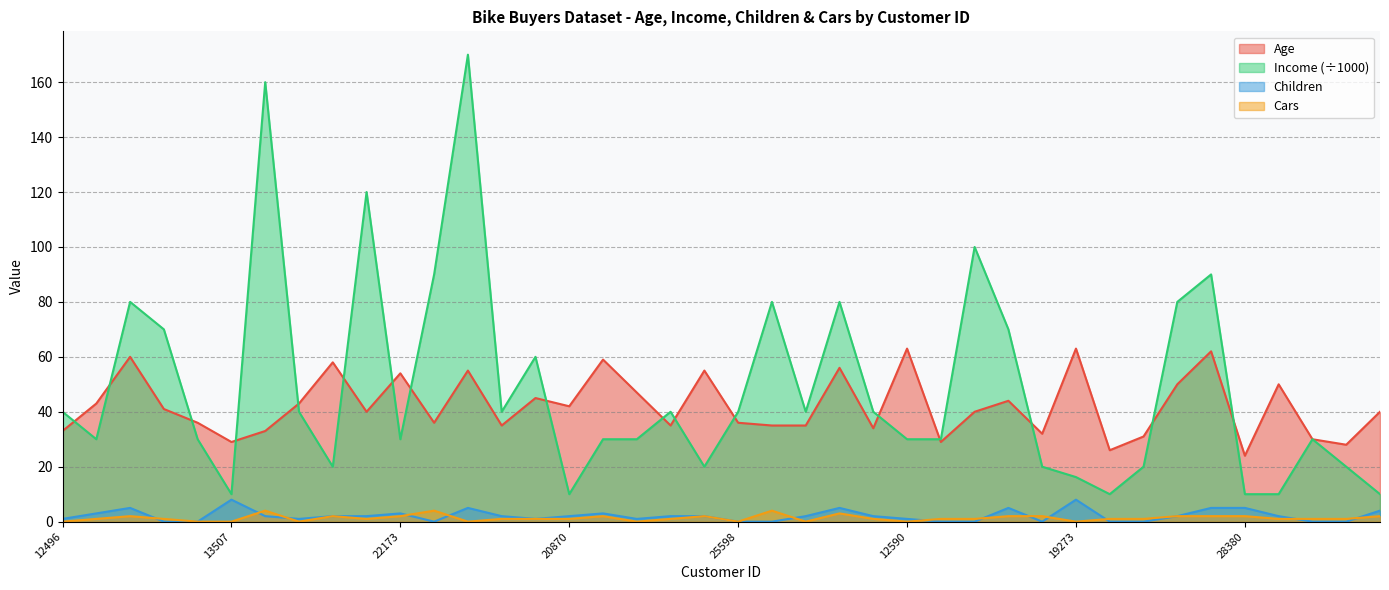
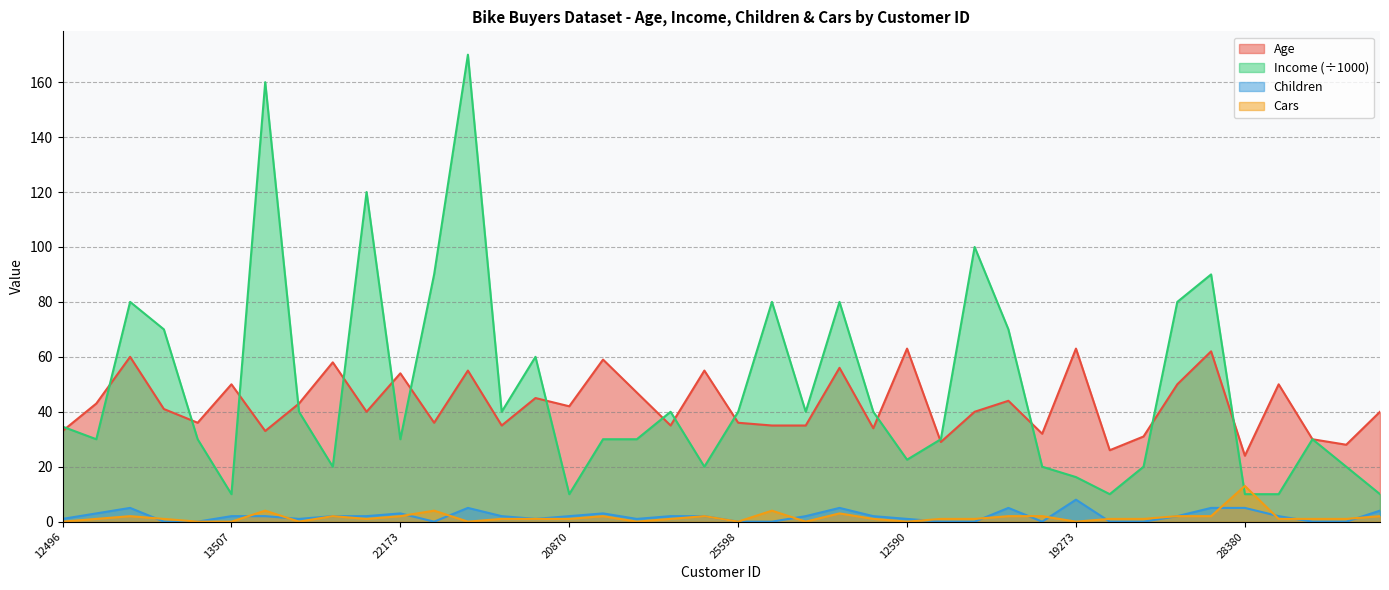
Income (÷1000), 12496: 40 -> 35
Age, 13507: 29 -> 50
Children, 13507: 8 -> 2
Income (÷1000), 12590: 30 -> 23
Cars, 28380: 2 -> 13
